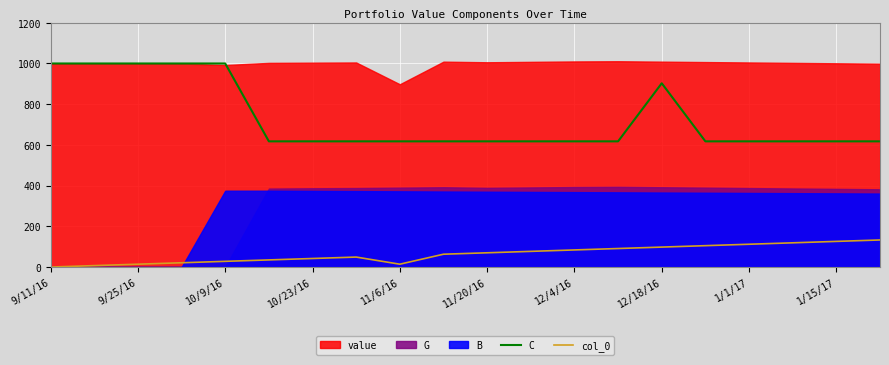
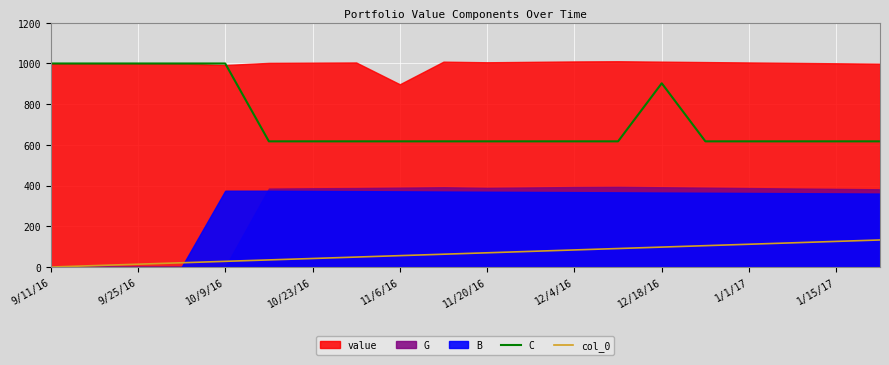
col_0, 11/6/16: 10 -> 60
